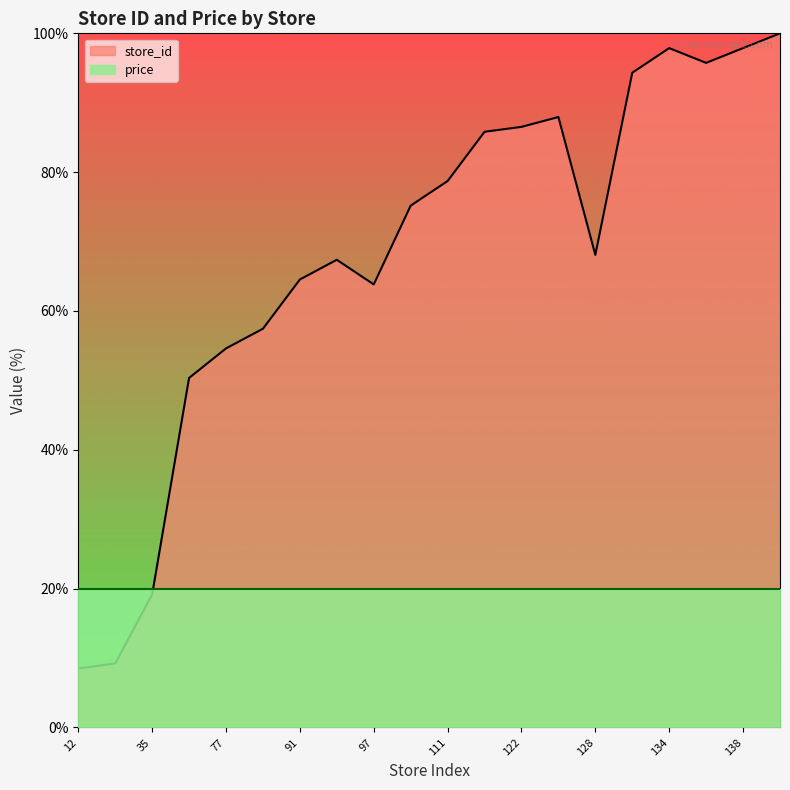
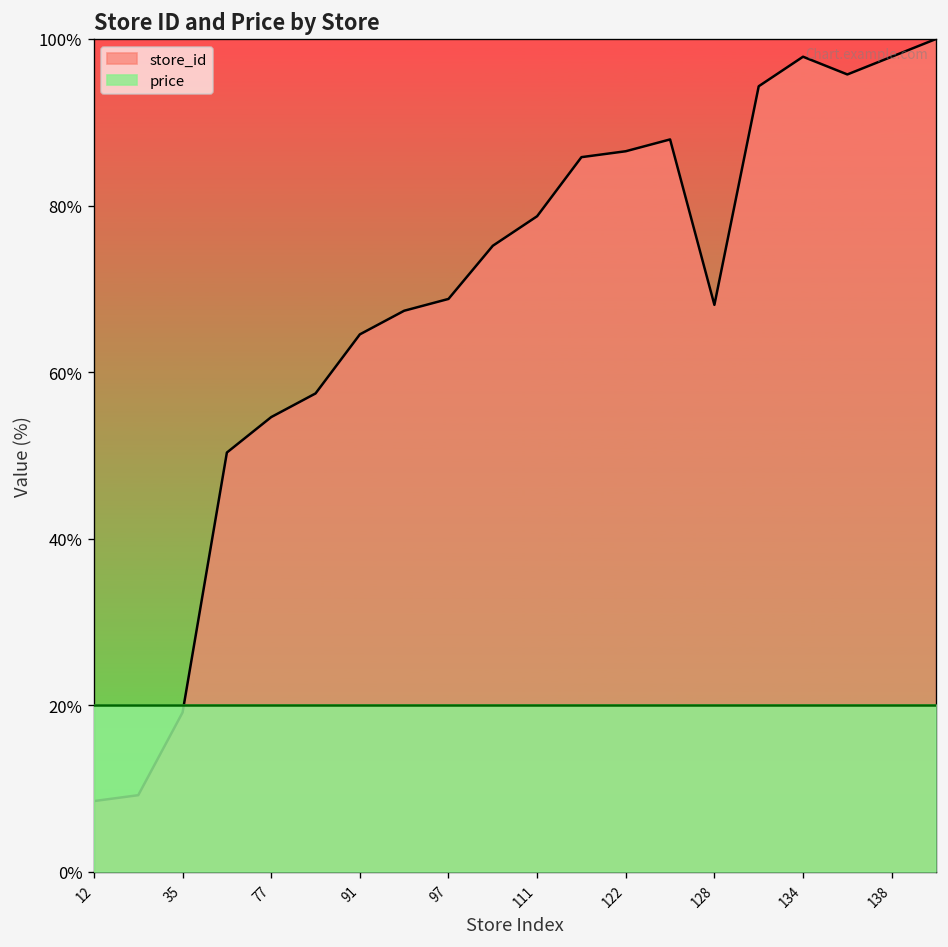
store_id, 97: 64% -> 69%
